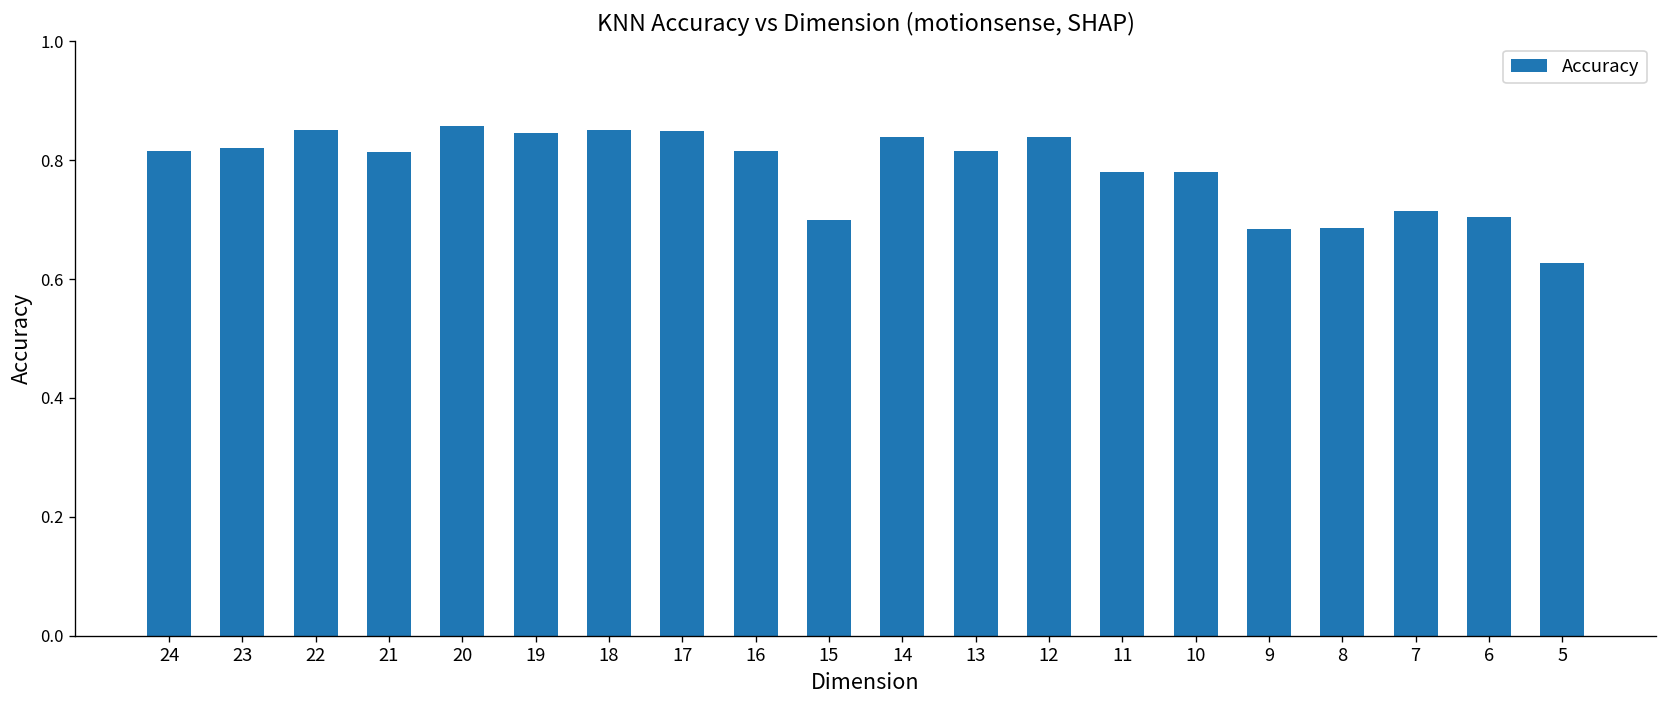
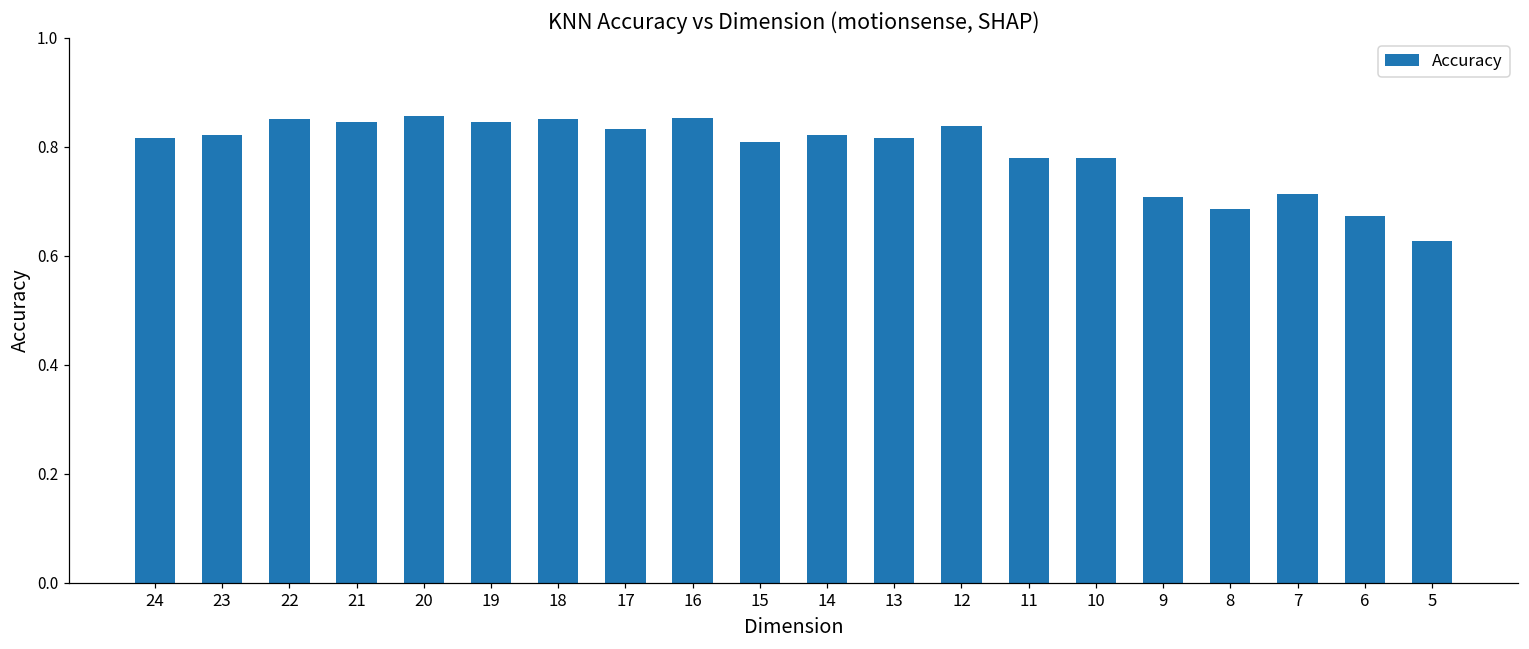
21: 0.81 -> 0.85
17: 0.85 -> 0.83
16: 0.82 -> 0.85
15: 0.70 -> 0.81
14: 0.84 -> 0.82
9: 0.68 -> 0.71
6: 0.70 -> 0.67
